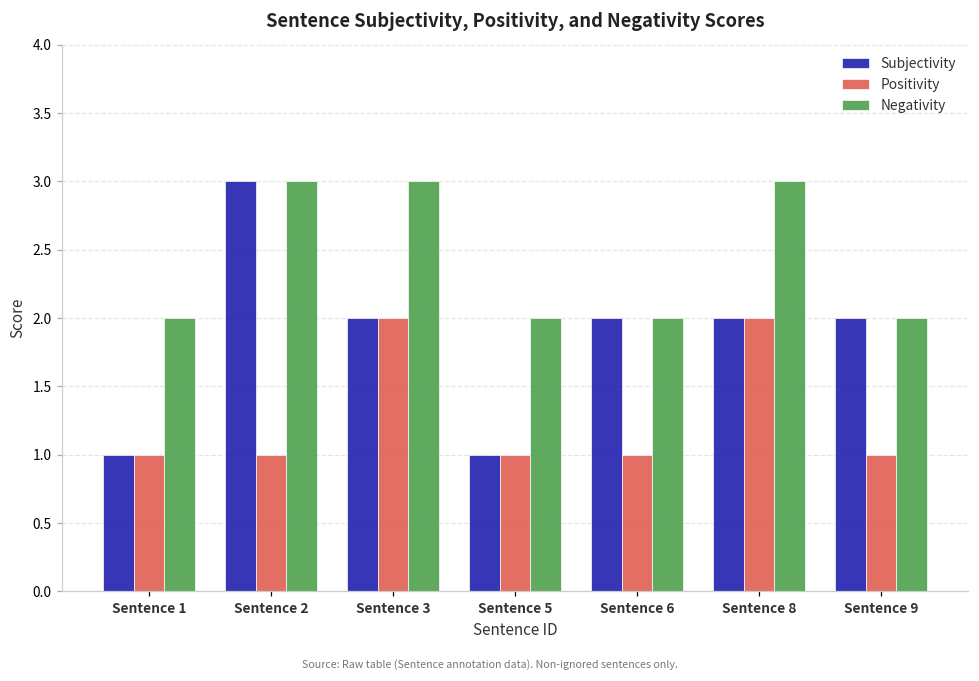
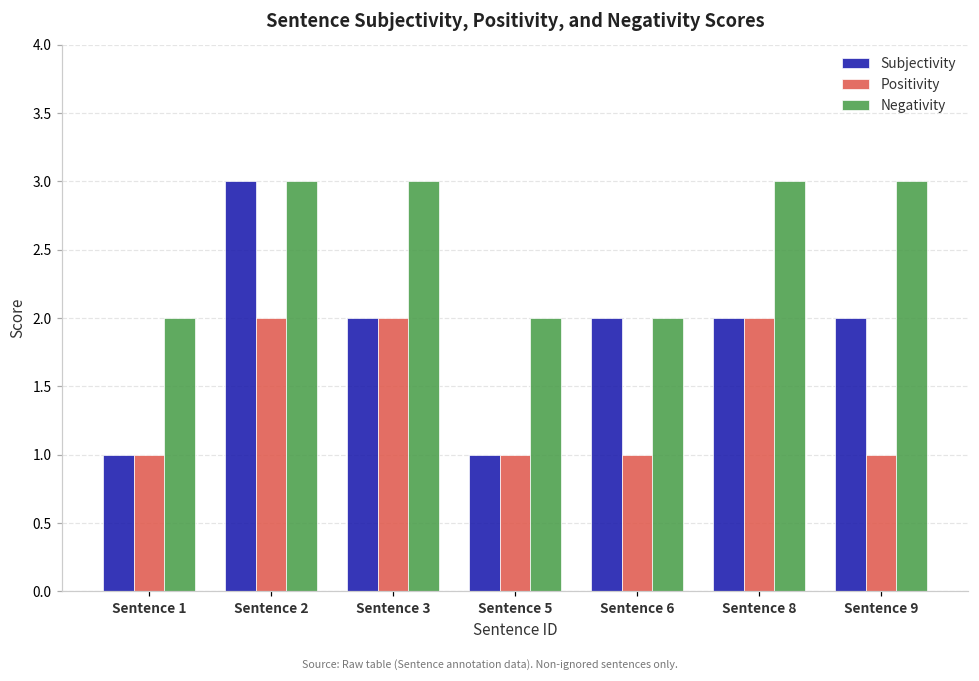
Positivity, Sentence 2: 1 -> 2
Negativity, Sentence 9: 2 -> 3
